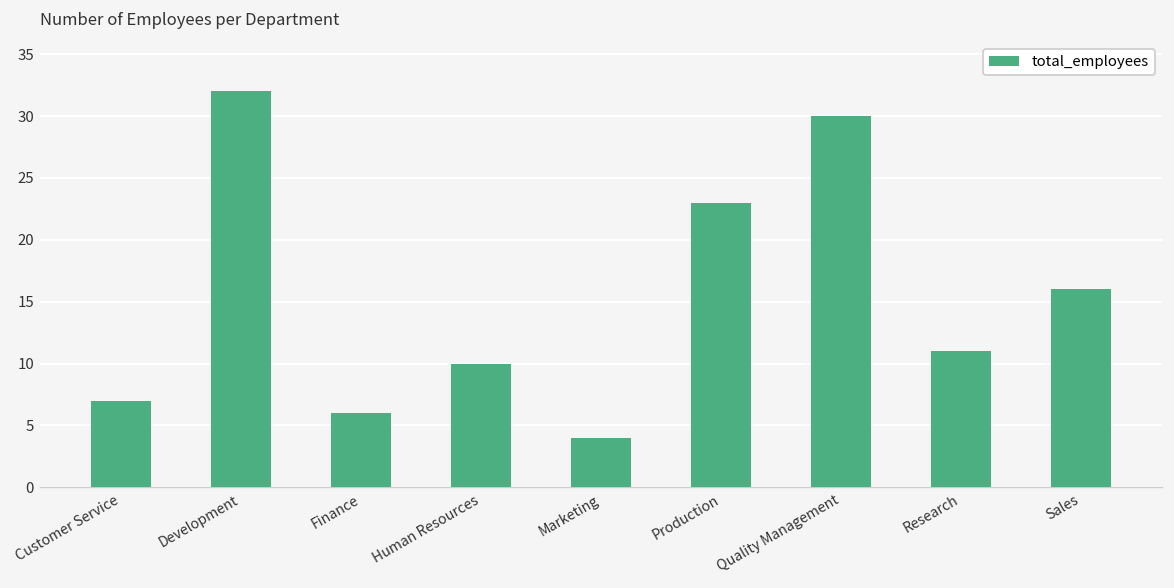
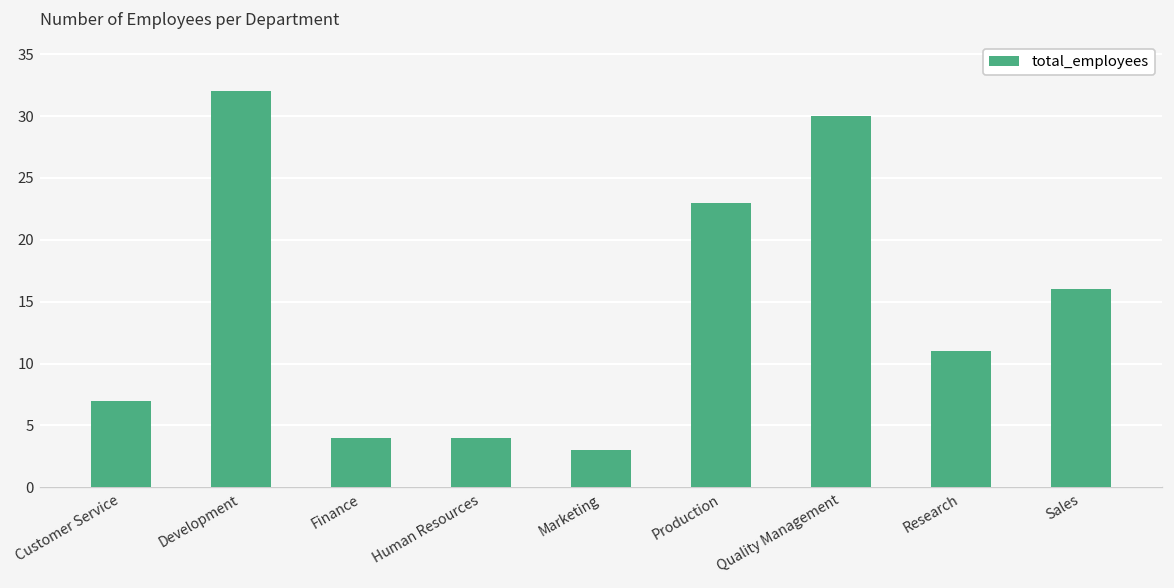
Finance: 6 -> 4
Human Resources: 10 -> 4
Marketing: 4 -> 3
